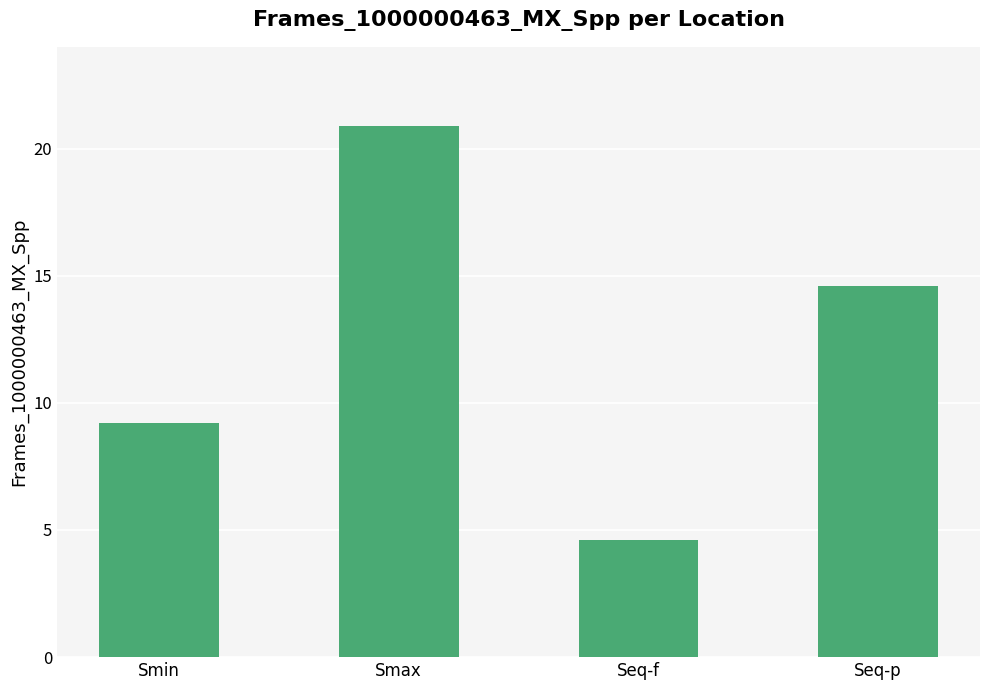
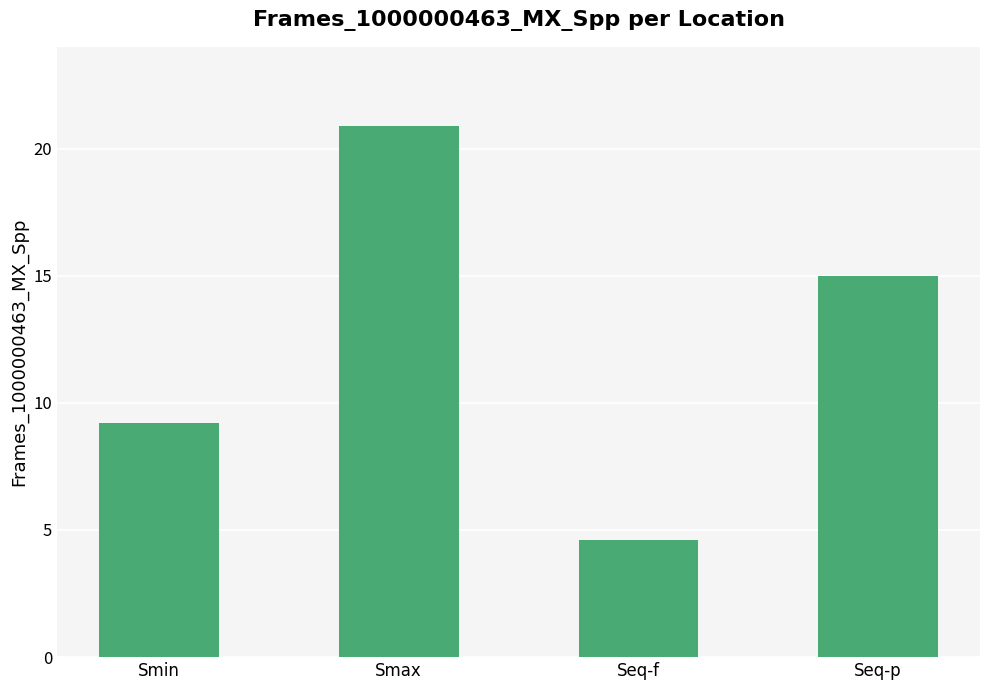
Seq-p: 14.6 -> 15.0
